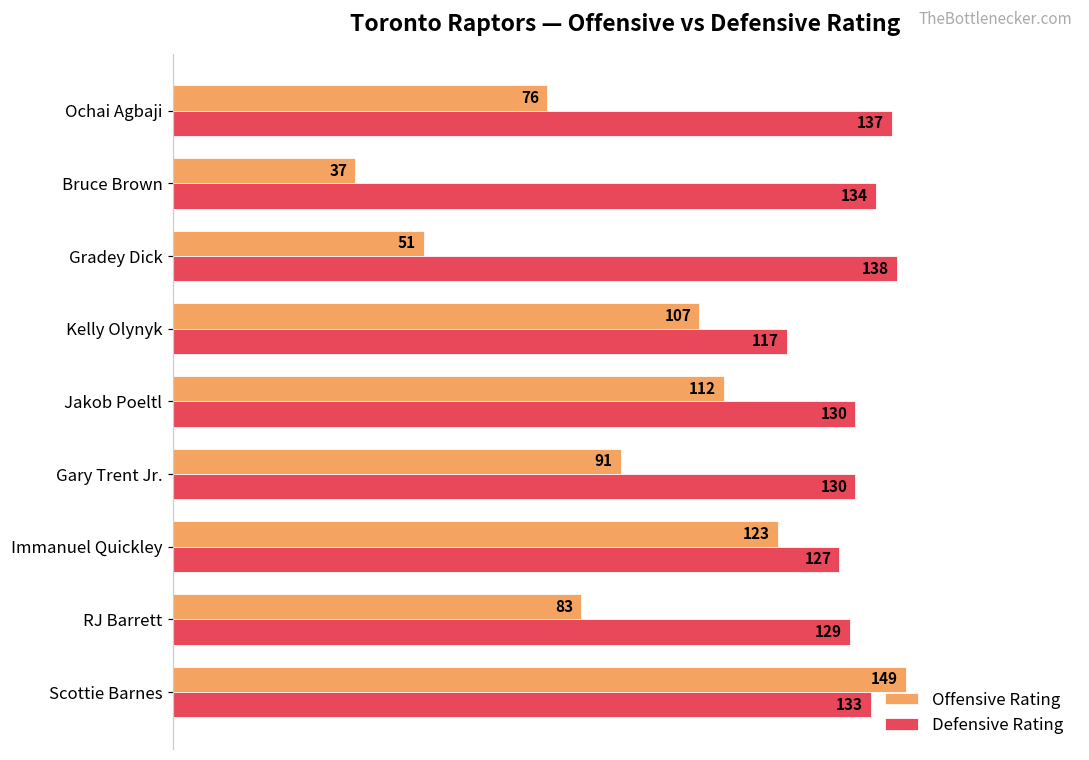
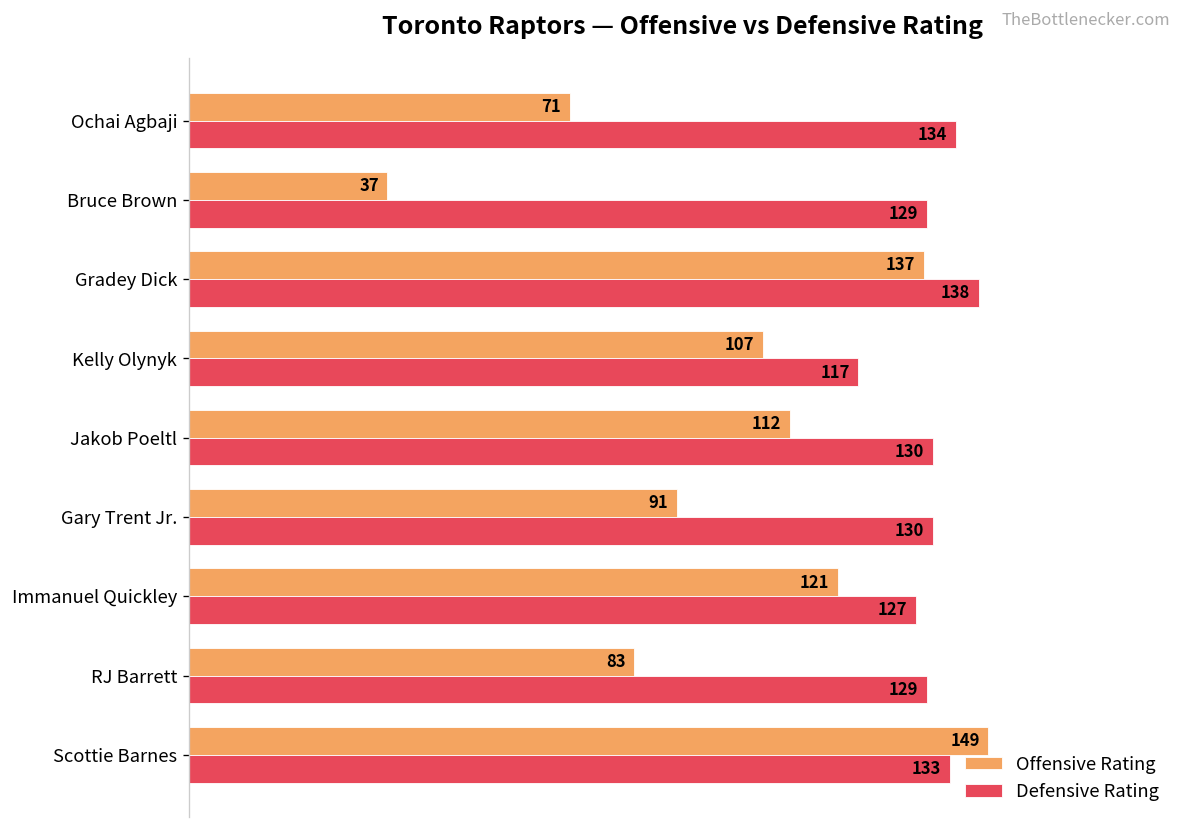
Offensive Rating, Ochai Agbaji: 76 -> 71
Defensive Rating, Ochai Agbaji: 137 -> 134
Defensive Rating, Bruce Brown: 134 -> 129
Offensive Rating, Gradey Dick: 51 -> 137
Offensive Rating, Immanuel Quickley: 123 -> 121
